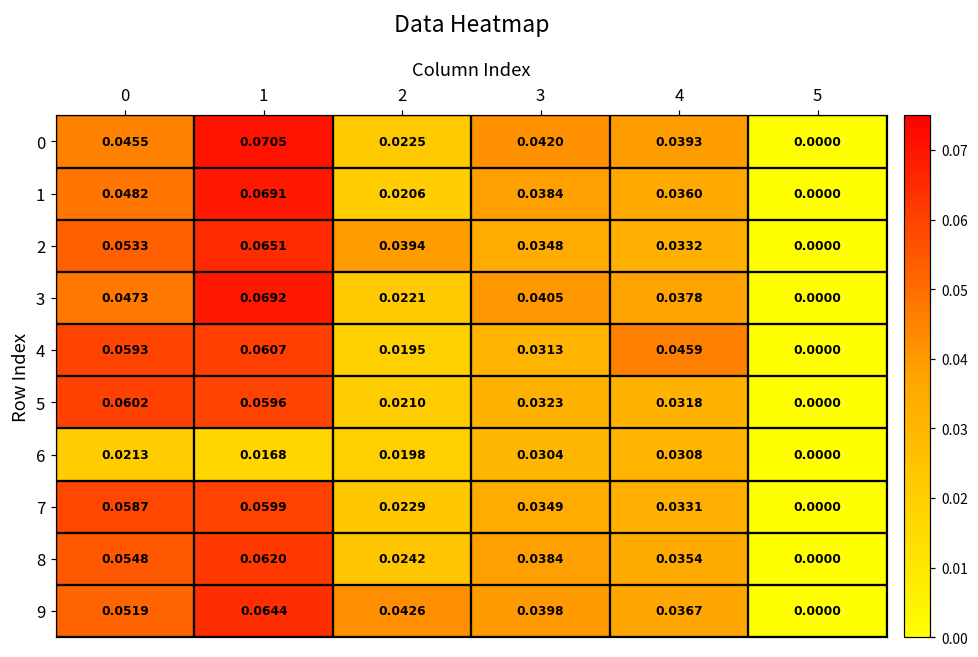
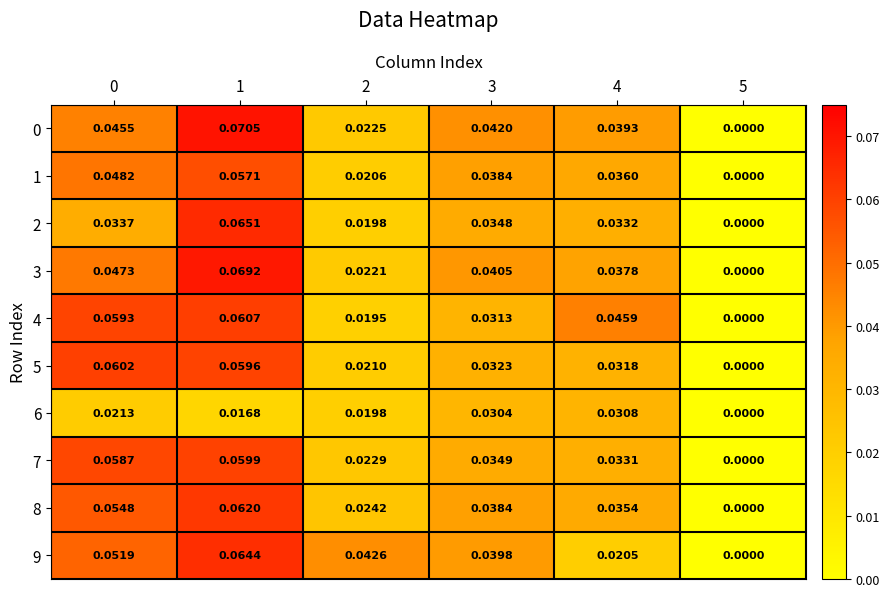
1, 1: 0.0691 -> 0.0571
2, 0: 0.0533 -> 0.0337
2, 2: 0.0394 -> 0.0198
9, 4: 0.0367 -> 0.0205
